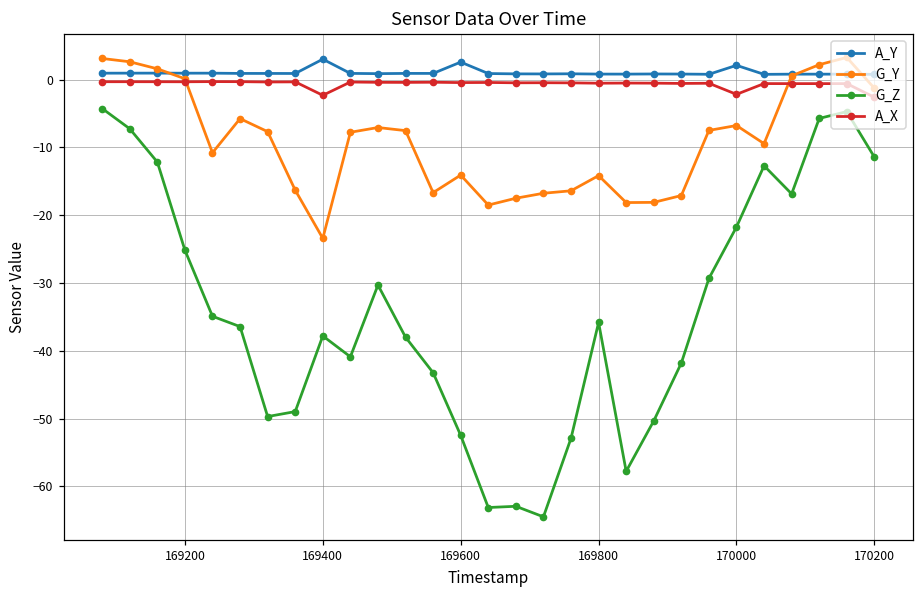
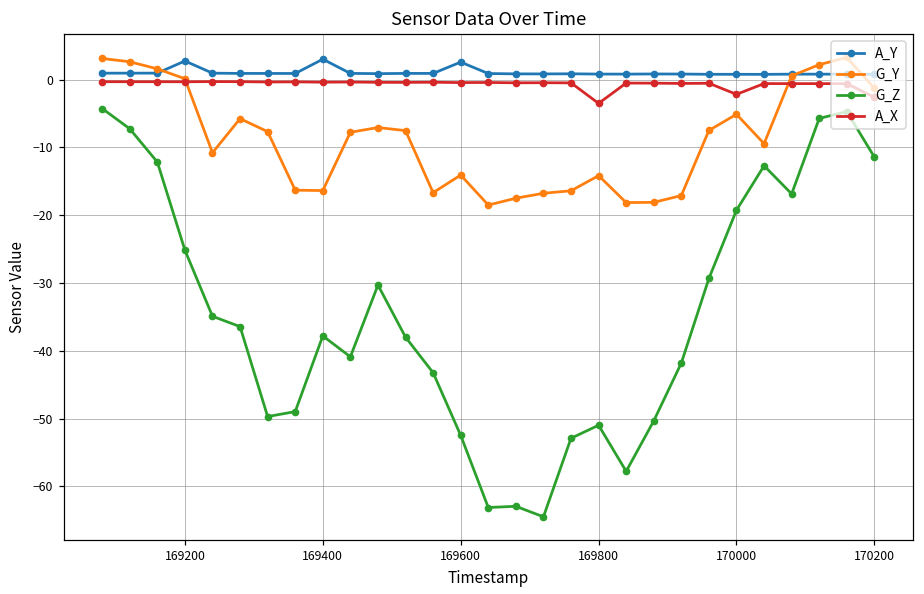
A_Y, 169200: 1 -> 3
G_Y, 169400: -23 -> -16
A_X, 169400: -2 -> 0
G_Z, 169800: -36 -> -51
A_X, 169800: -1 -> -4
A_Y, 170000: 2 -> 1
G_Y, 170000: -7 -> -5
G_Z, 170000: -22 -> -19
